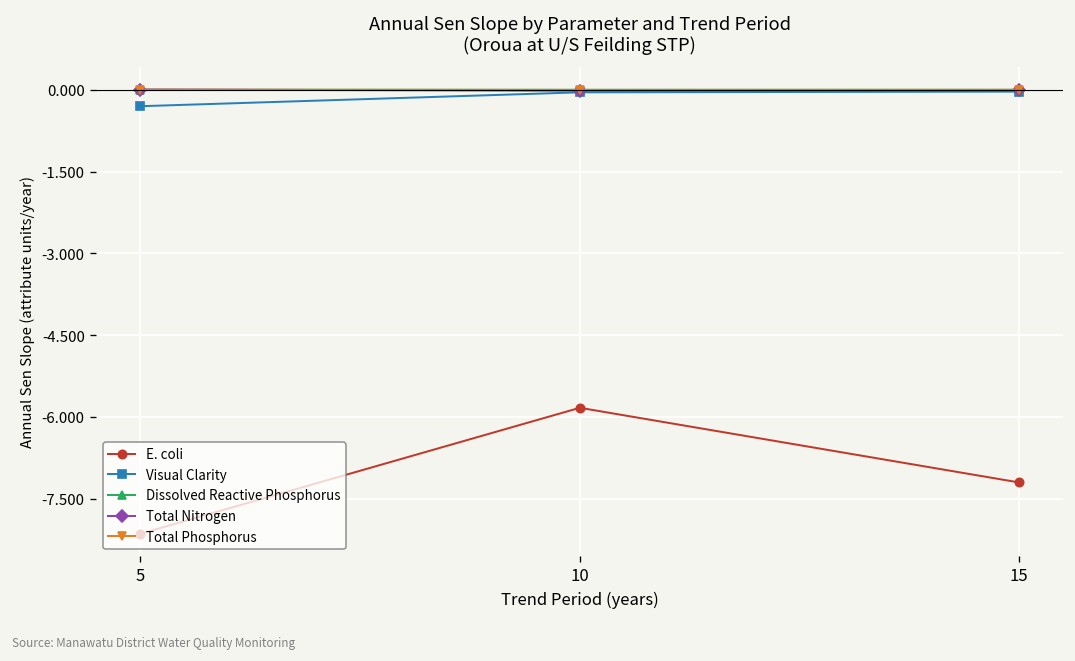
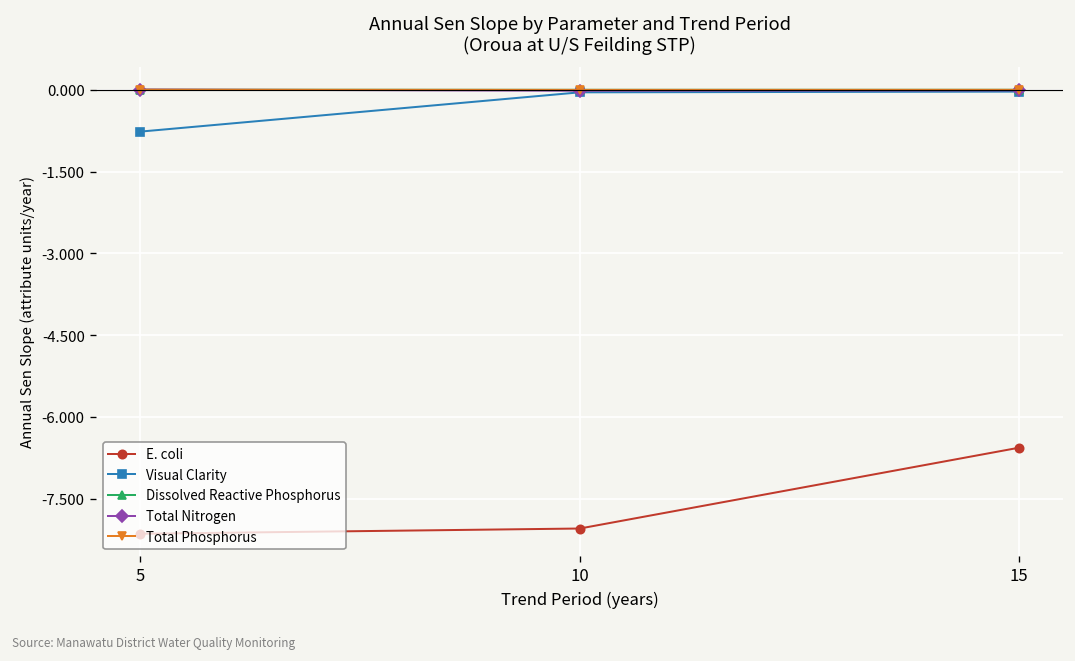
Visual Clarity, 5: -0.3 -> -0.8
E. coli, 10: -5.8 -> -8.0
E. coli, 15: -7.2 -> -6.6
